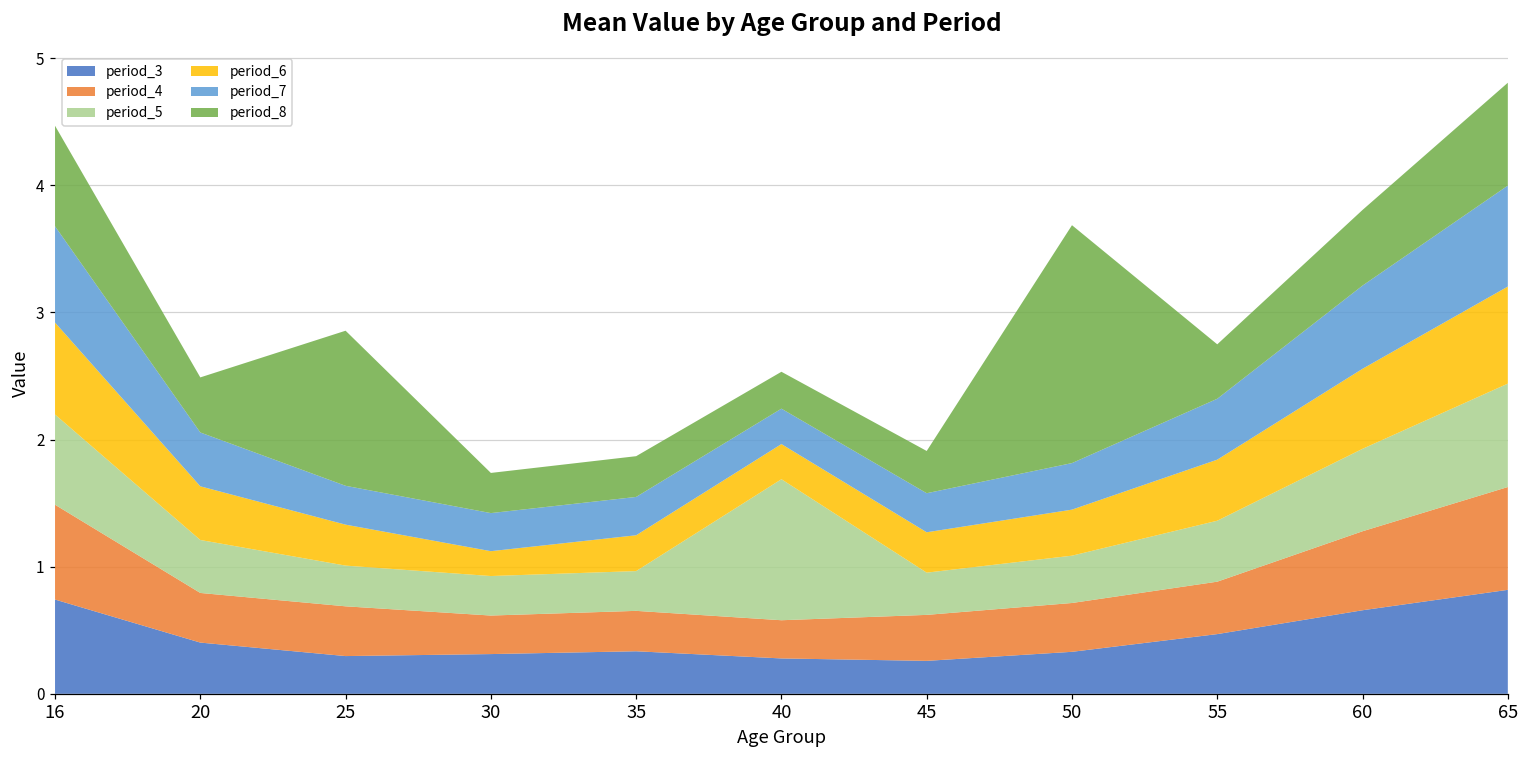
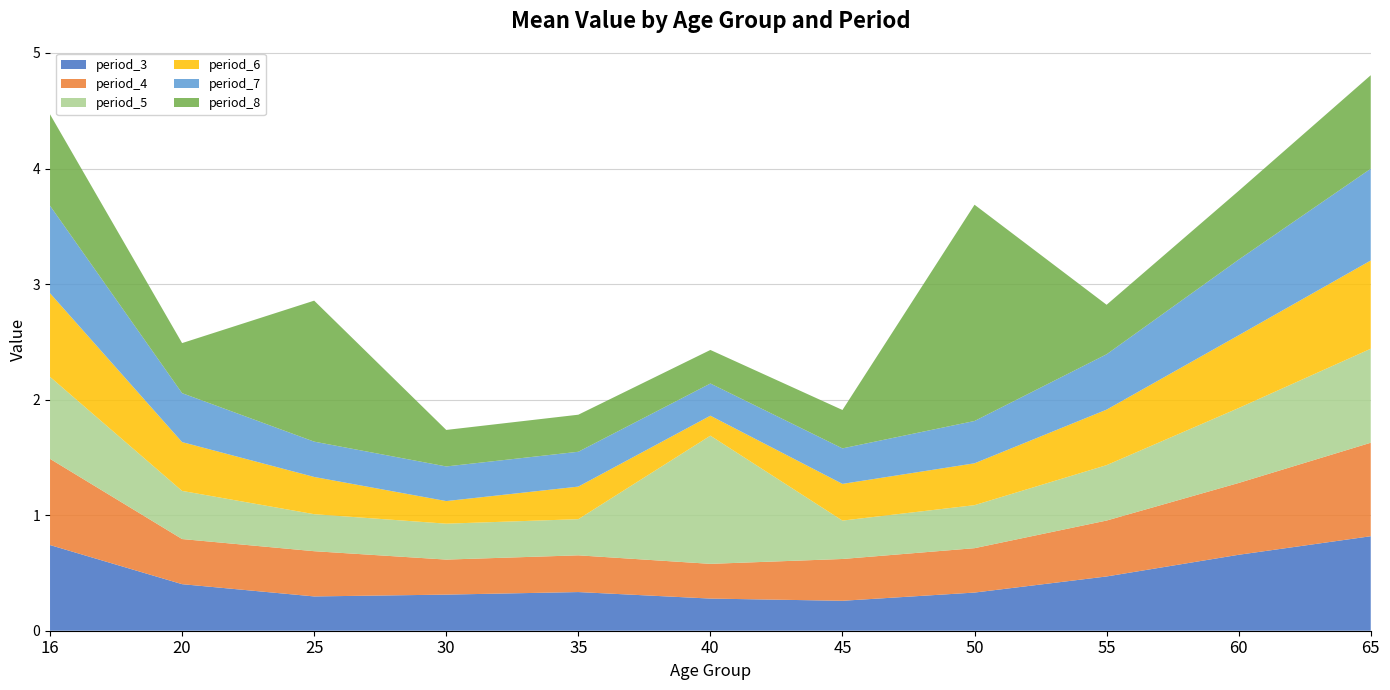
period_6, 40: 0.28 -> 0.17
period_4, 55: 0.41 -> 0.48
